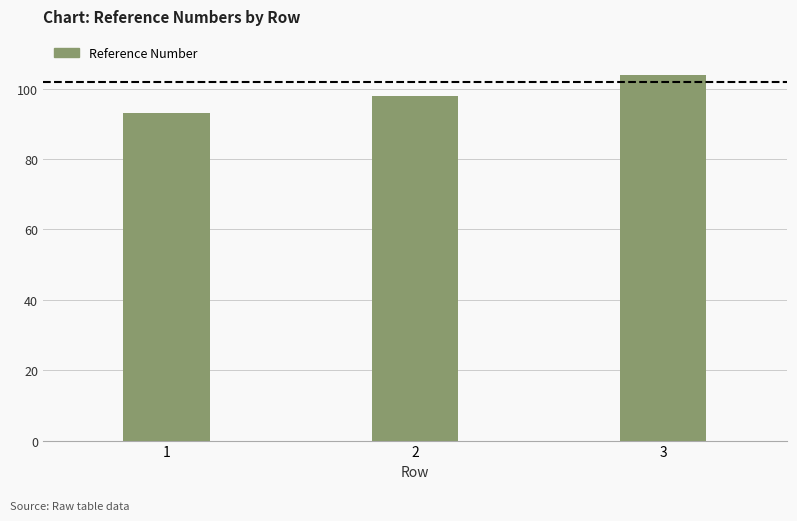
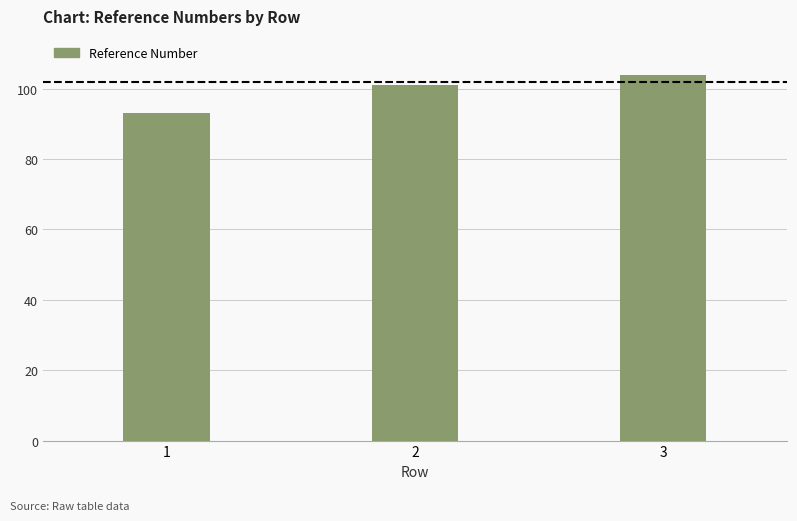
2: 98 -> 101
